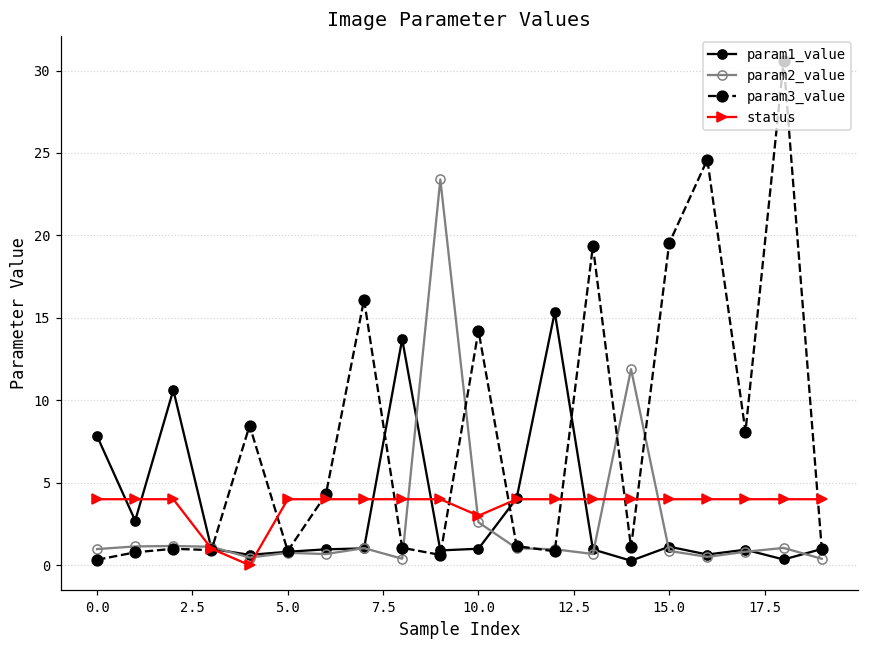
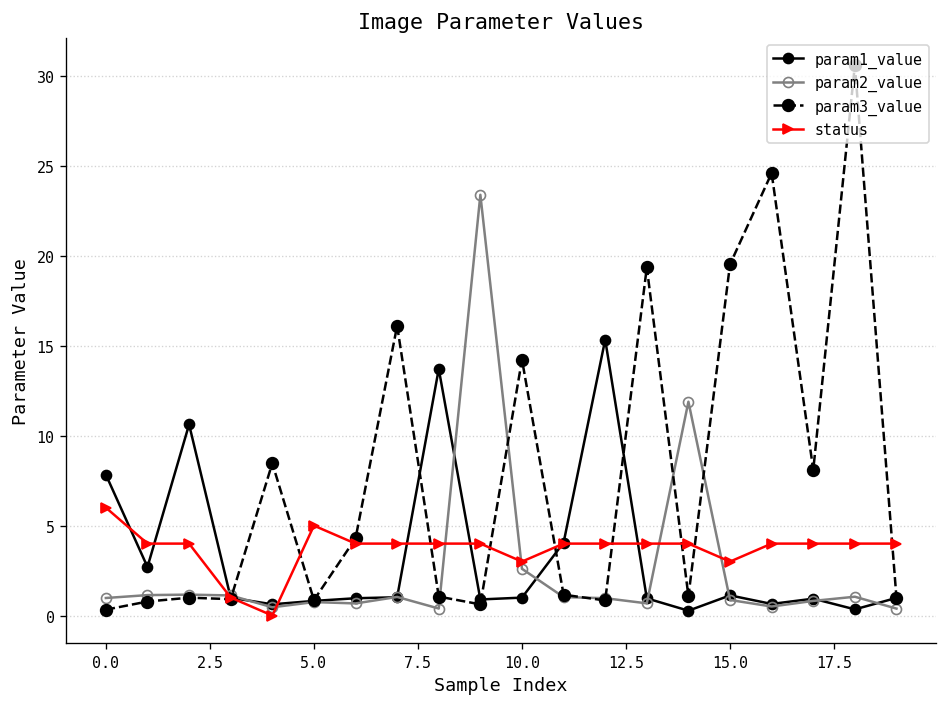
status, 0.0: 4 -> 6
status, 5.0: 4 -> 5
status, 15.0: 4 -> 3
